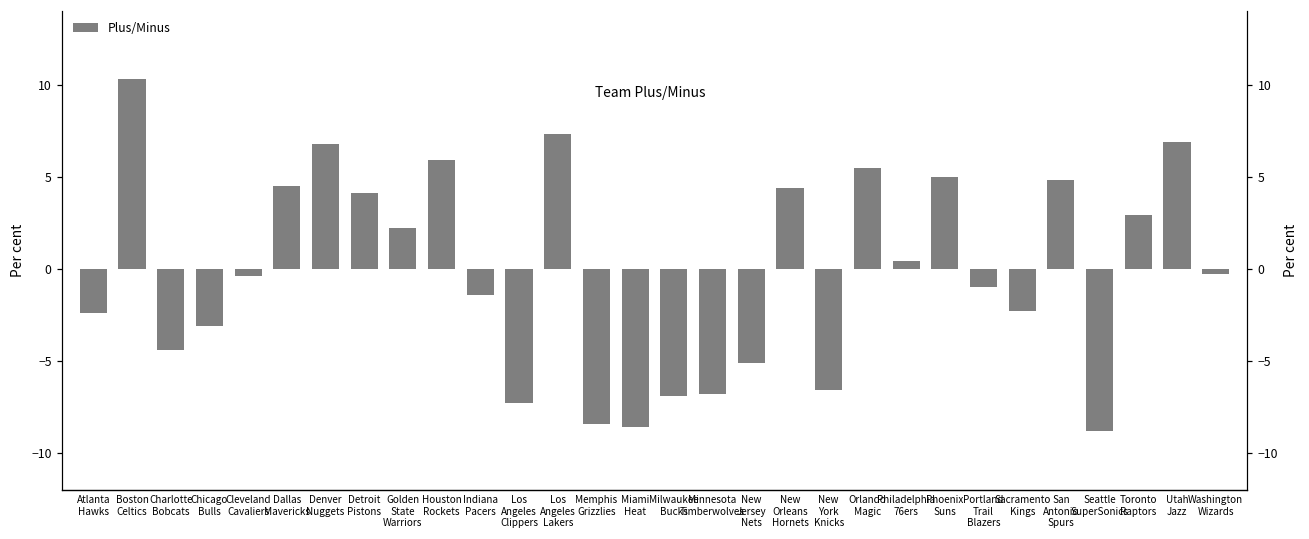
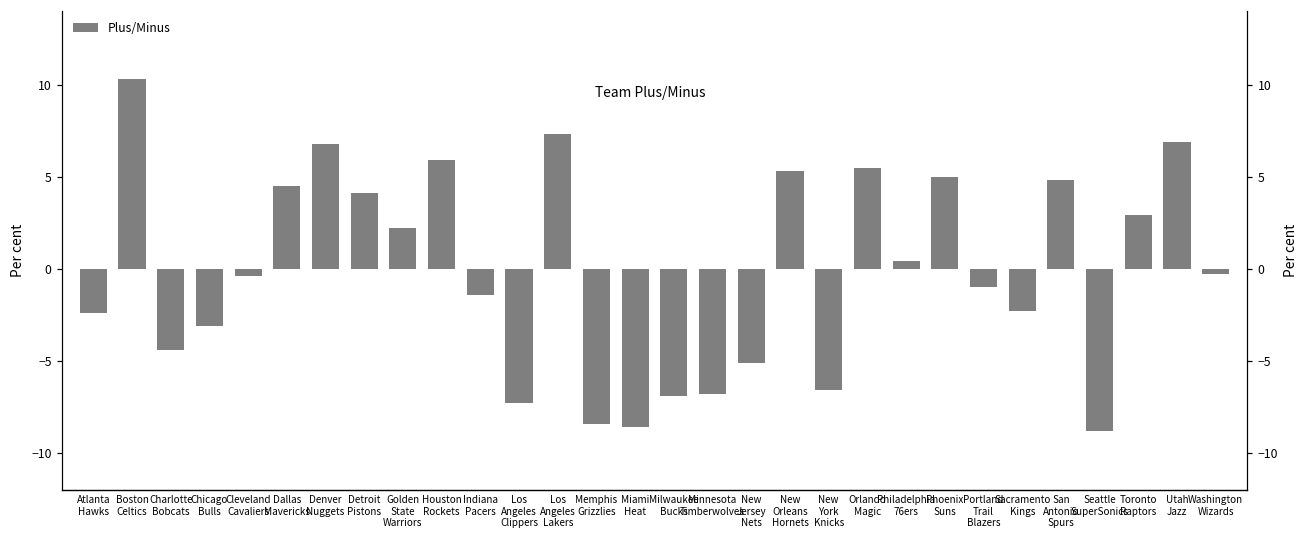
New Orleans Hornets: 4.4 -> 5.3
